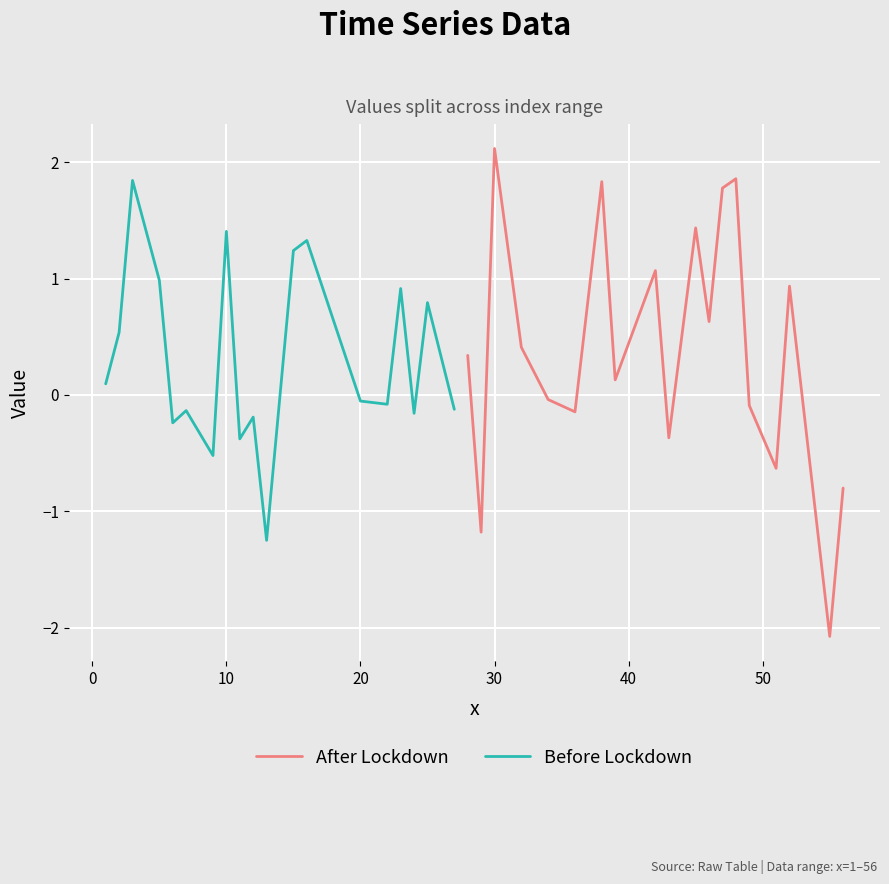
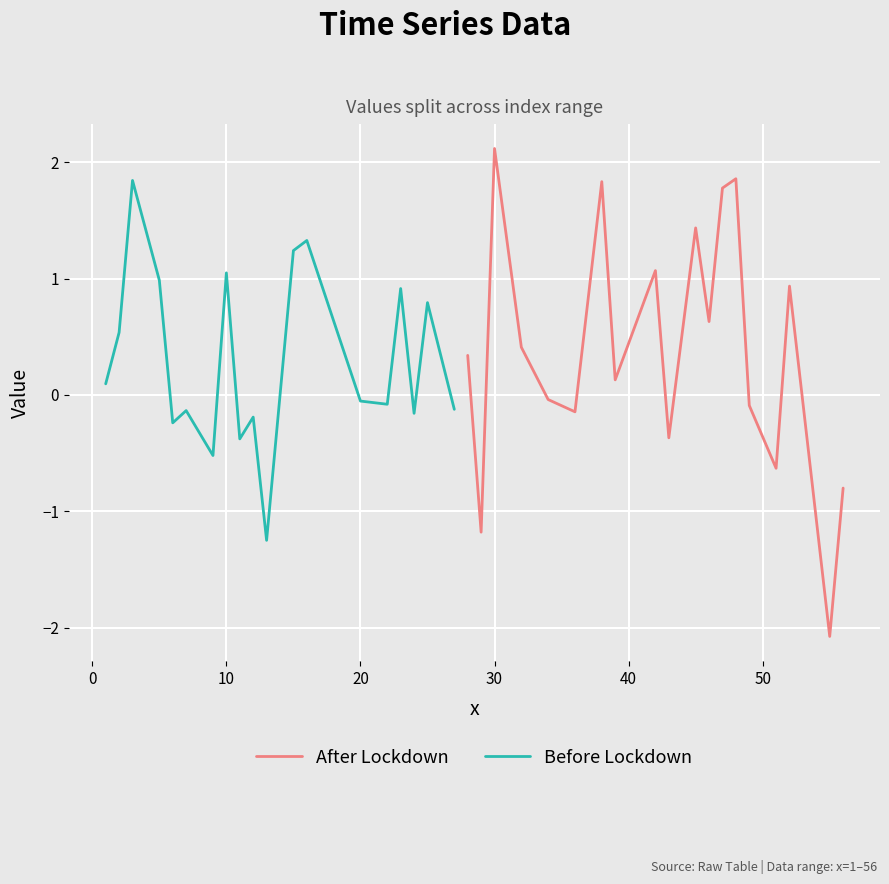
Before Lockdown, 10: 1.41 -> 1.05
